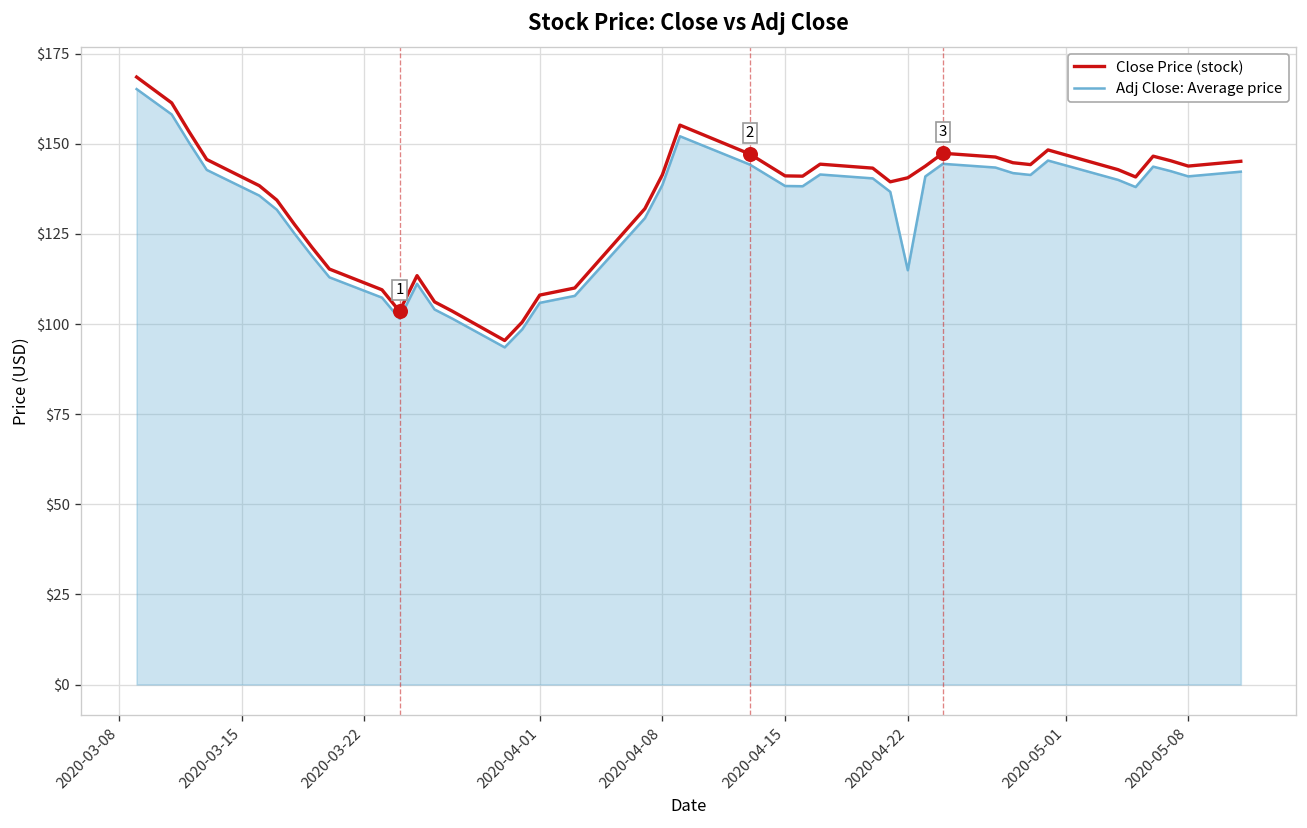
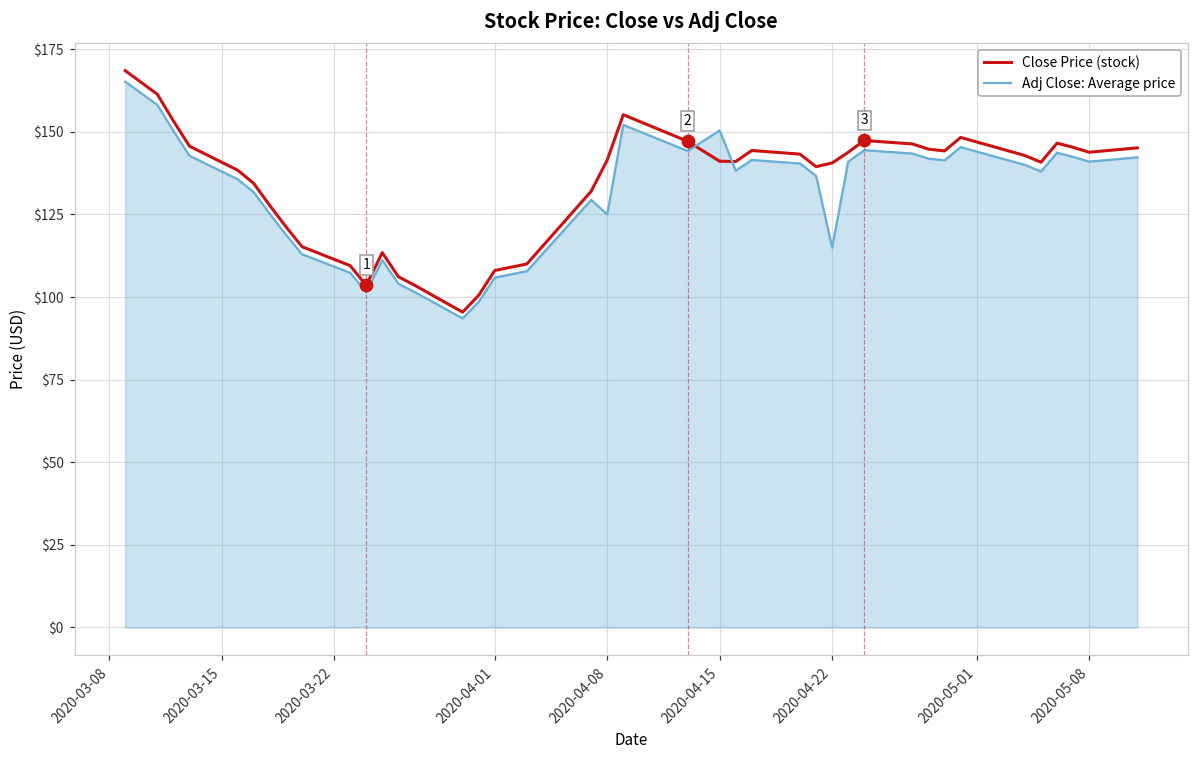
Adj Close: Average price, 2020-04-08: $139 -> $125
Adj Close: Average price, 2020-04-15: $138 -> $150
